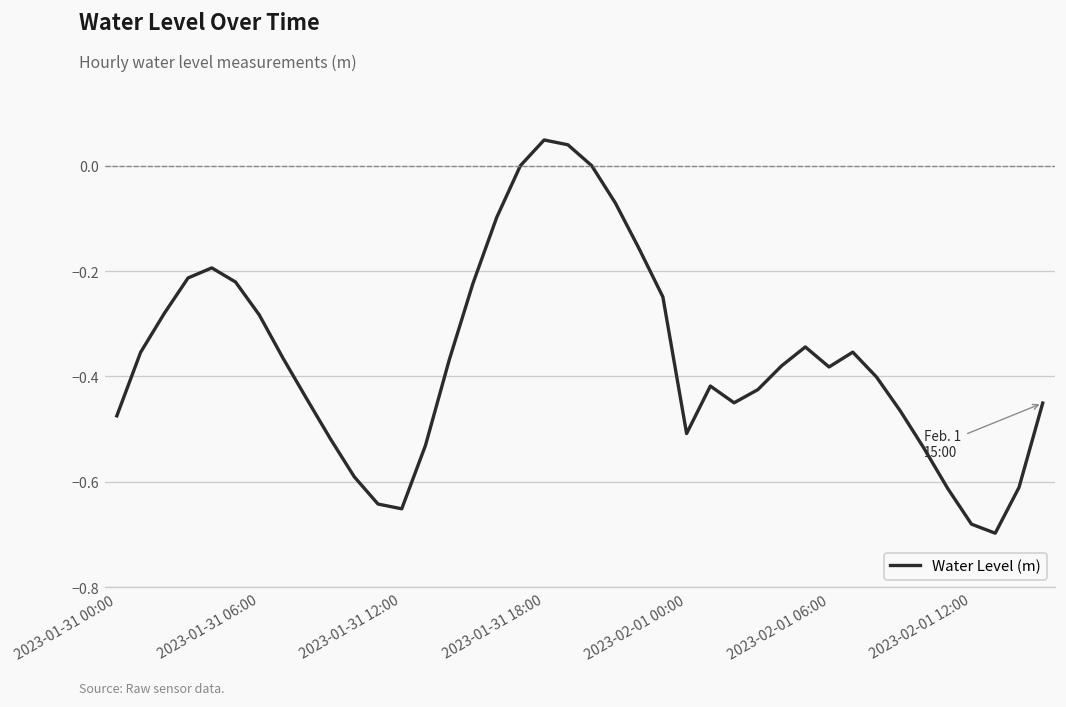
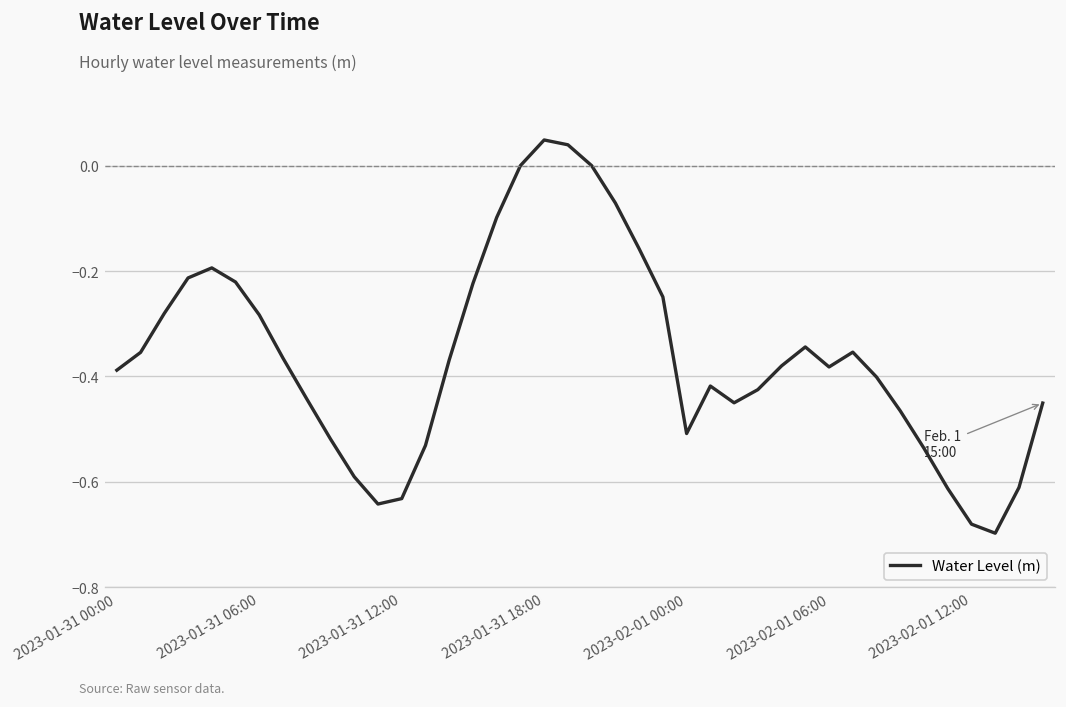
2023-01-31 00:00: -0.47 -> -0.39
2023-01-31 12:00: -0.65 -> -0.63
